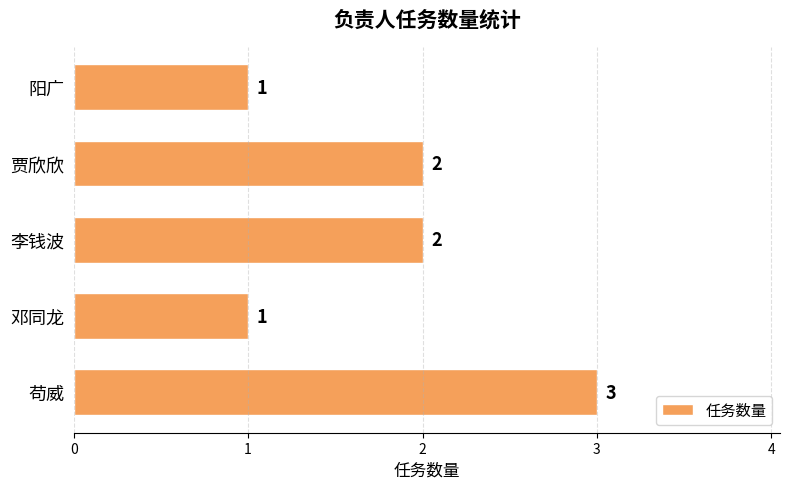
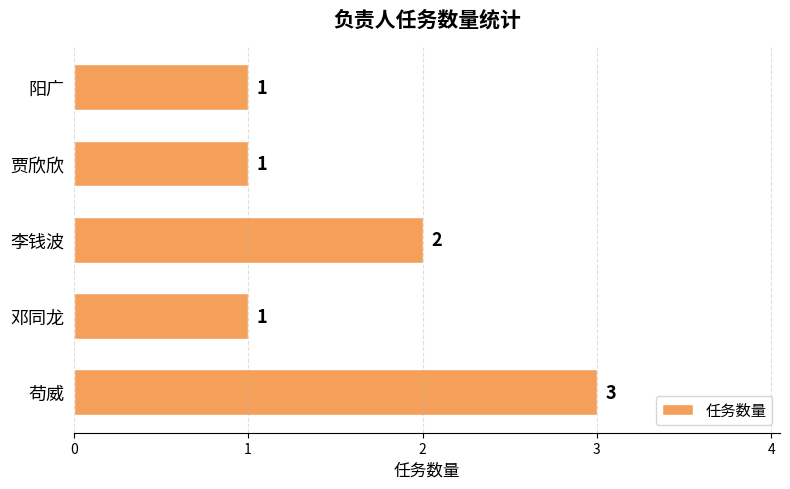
贾欣欣: 2 -> 1
